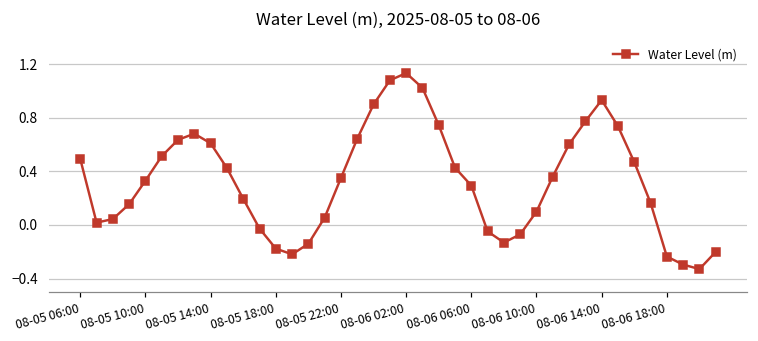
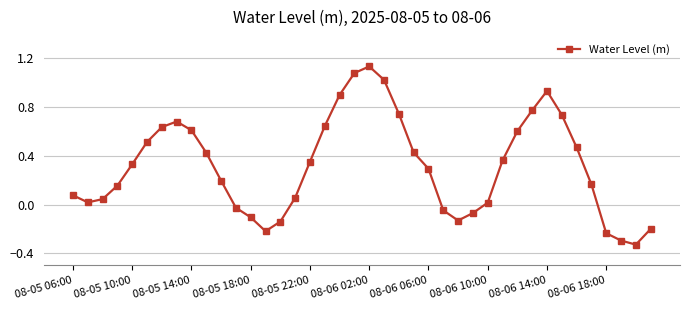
08-05 06:00: 0.49 -> 0.08
08-05 18:00: -0.18 -> -0.11
08-06 10:00: 0.10 -> 0.02
